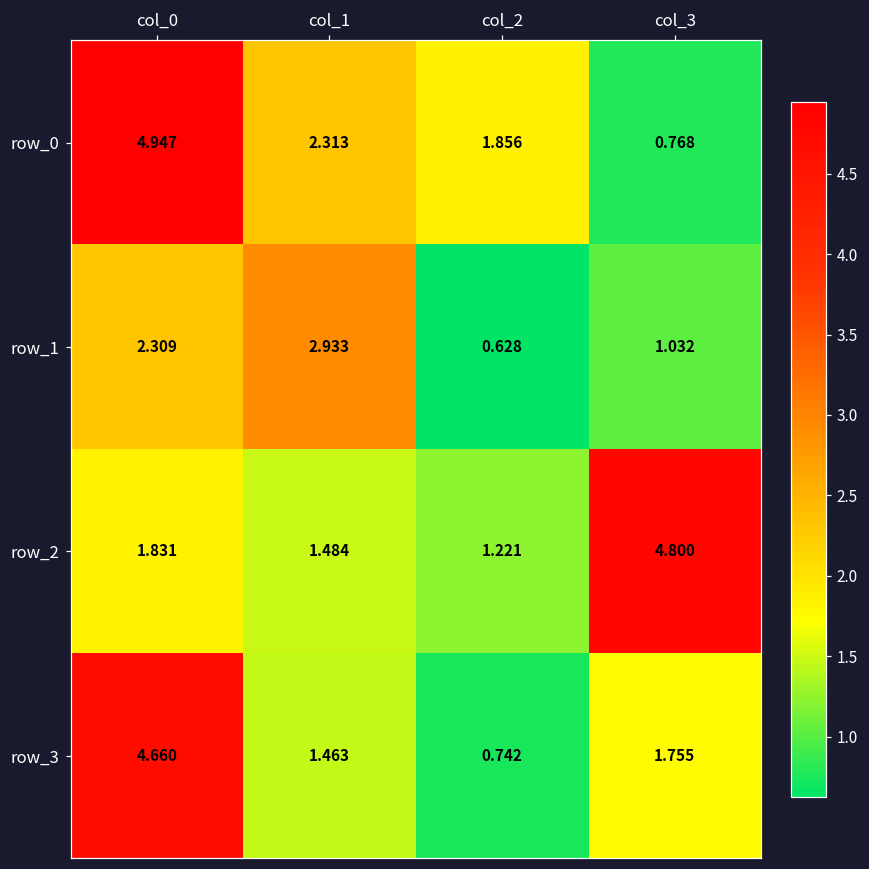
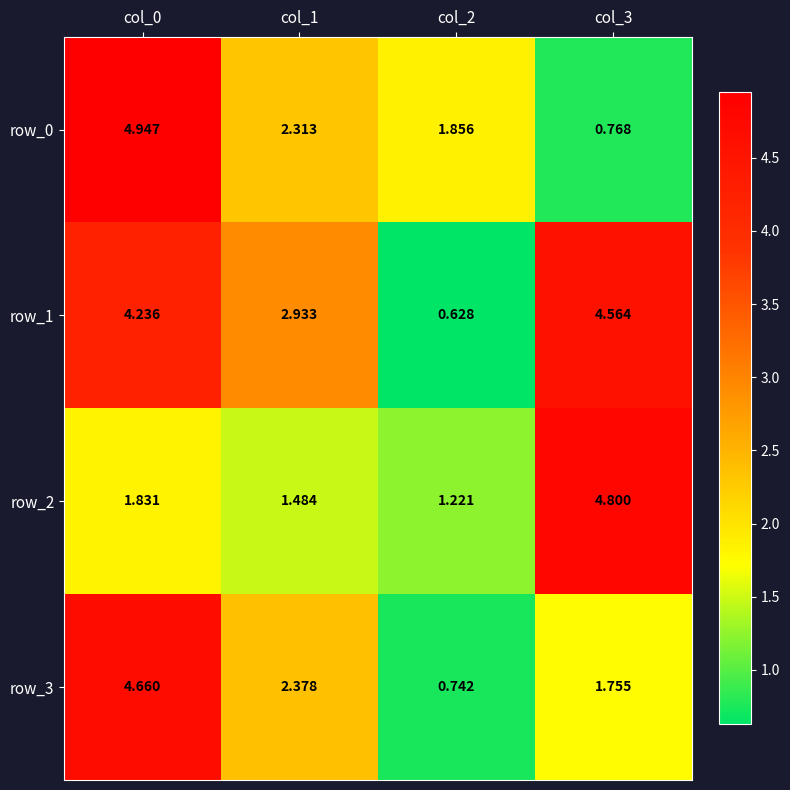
row_1, col_0: 2.309 -> 4.236
row_1, col_3: 1.032 -> 4.564
row_3, col_1: 1.463 -> 2.378
